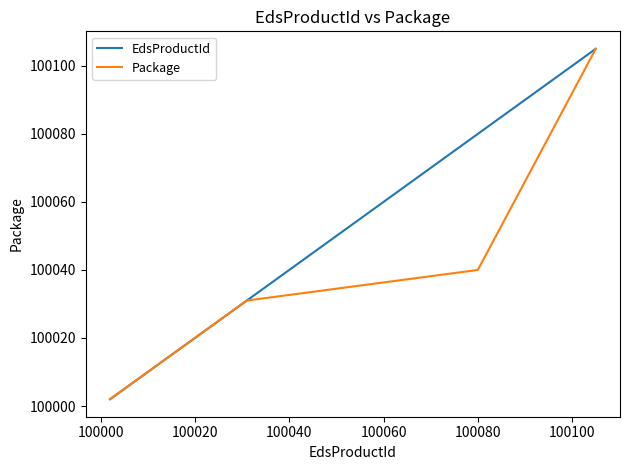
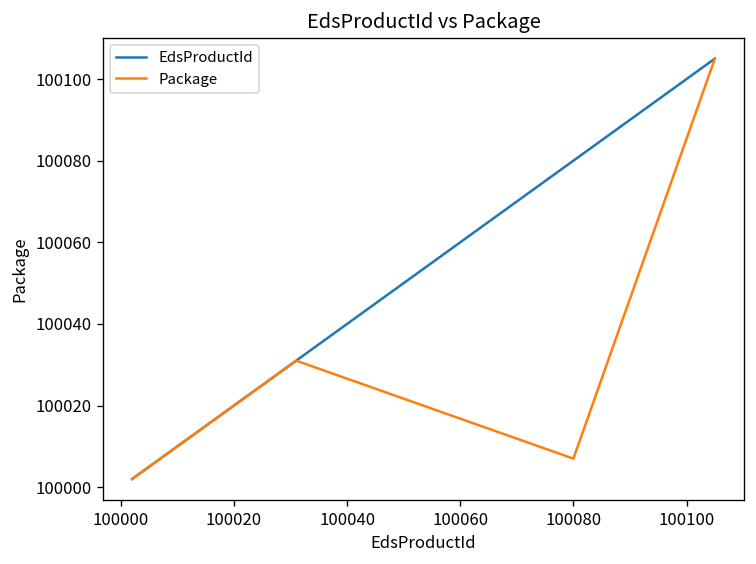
Package, 100080: 100040 -> 100007
